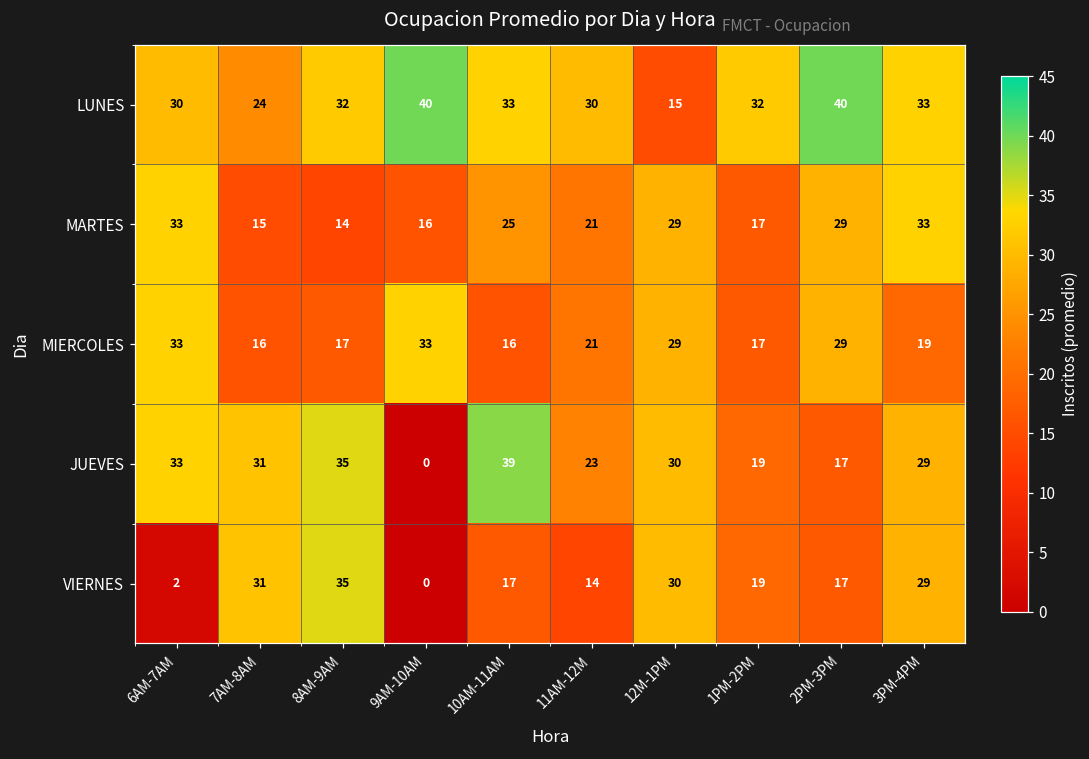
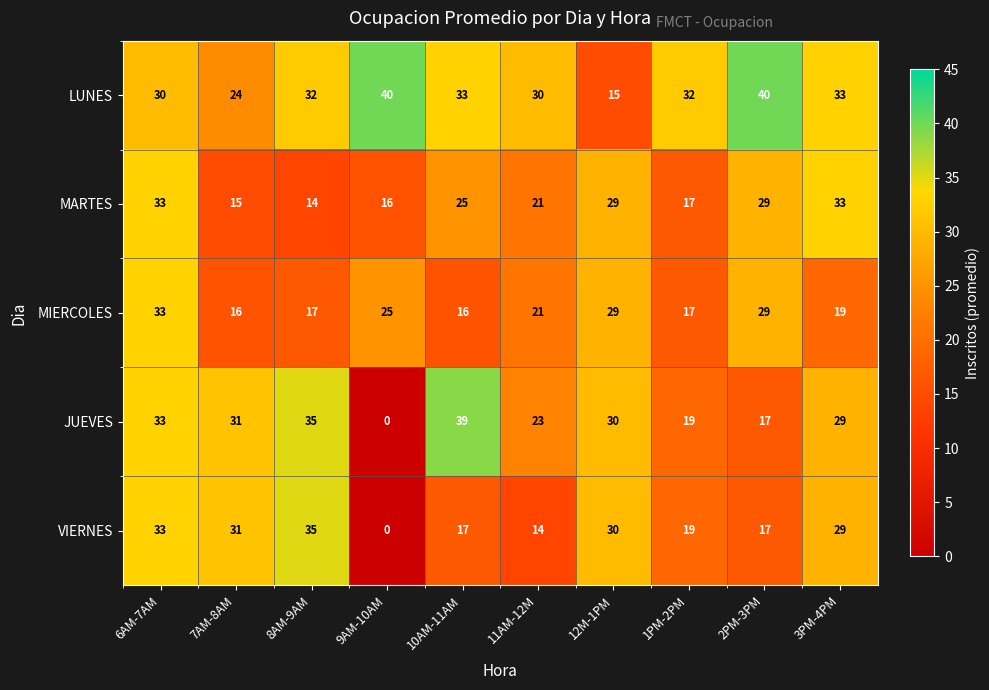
MIERCOLES, 9AM-10AM: 33 -> 25
VIERNES, 6AM-7AM: 2 -> 33
